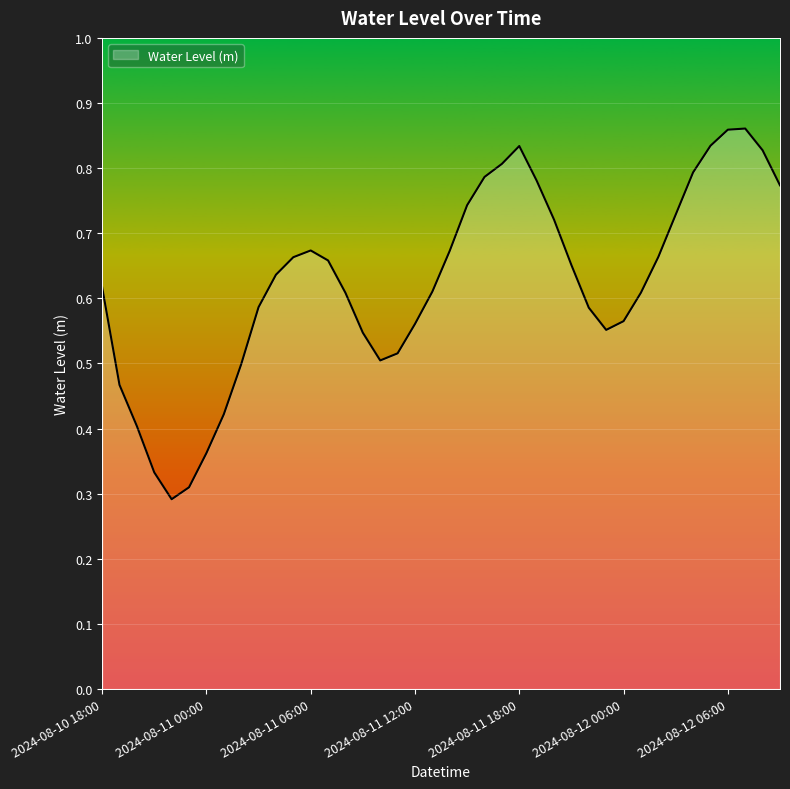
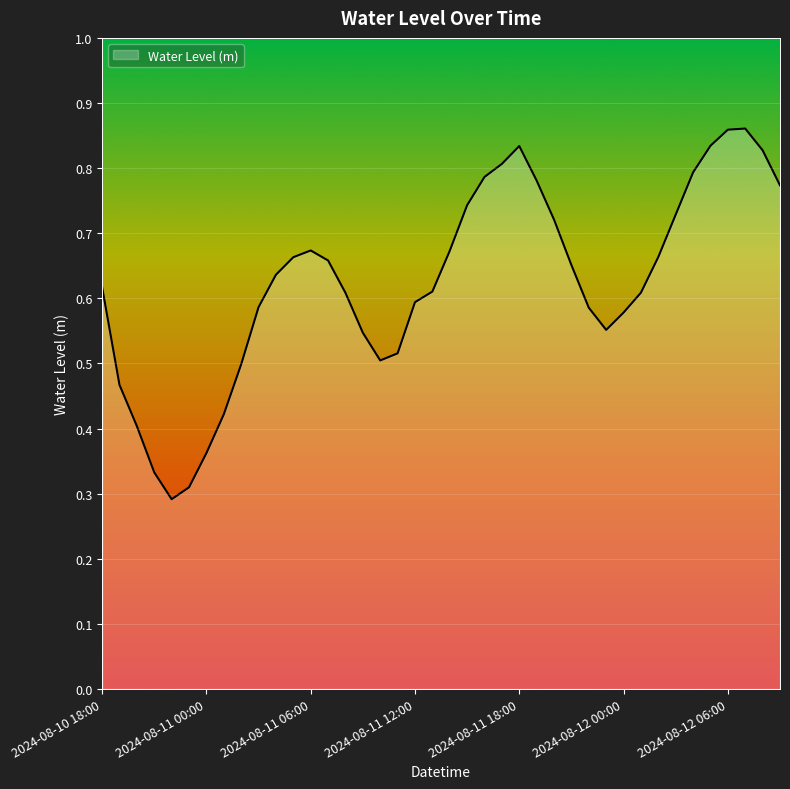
2024-08-11 12:00: 0.56 -> 0.59
2024-08-12 00:00: 0.56 -> 0.58
